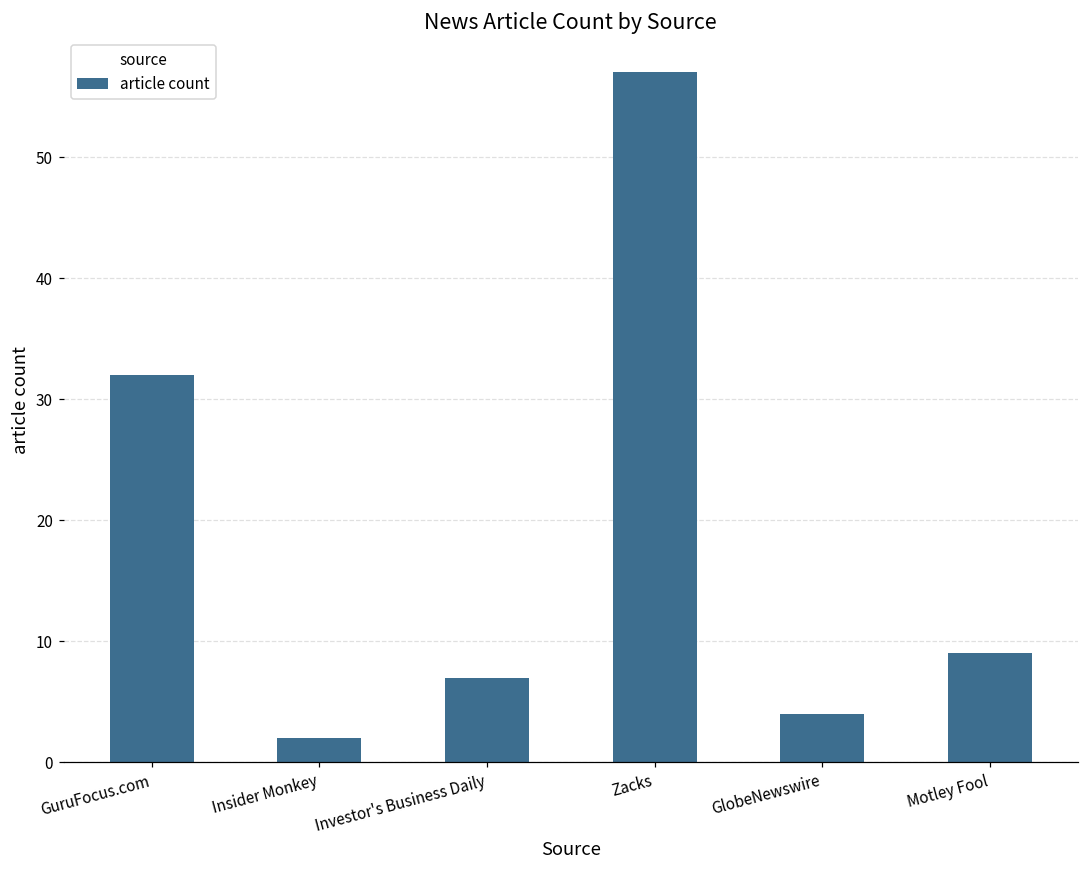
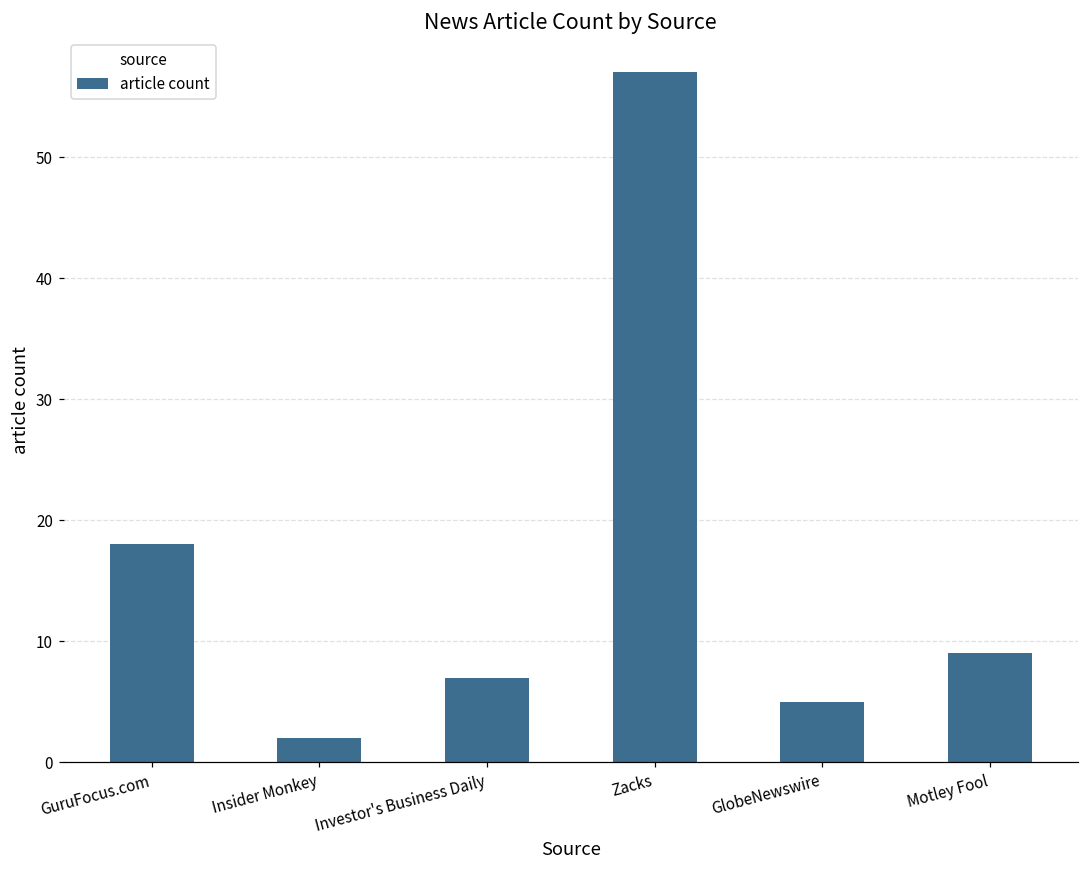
GuruFocus.com: 32 -> 18
GlobeNewswire: 4 -> 5
